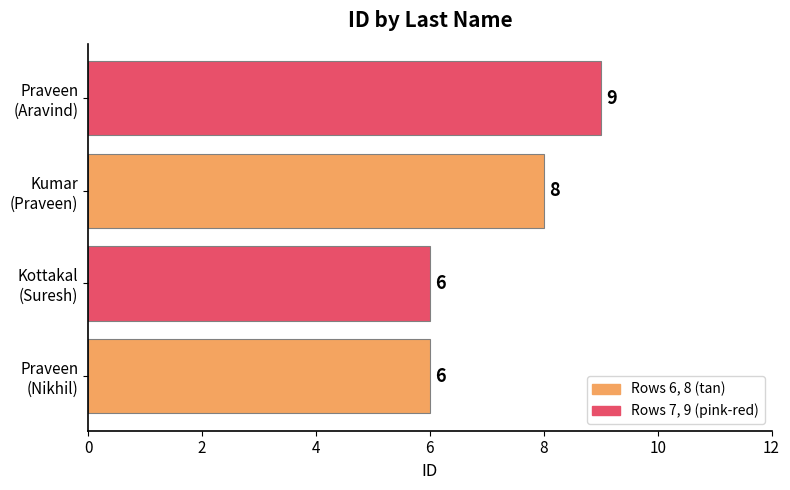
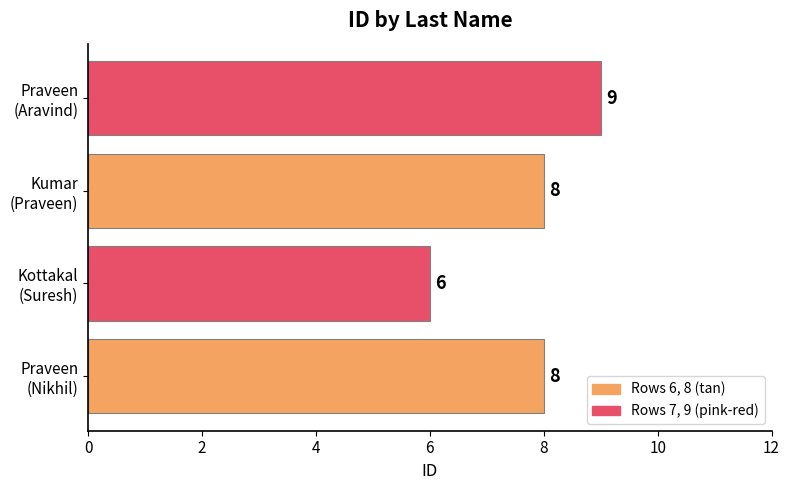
Praveen (Nikhil): 6 -> 8
